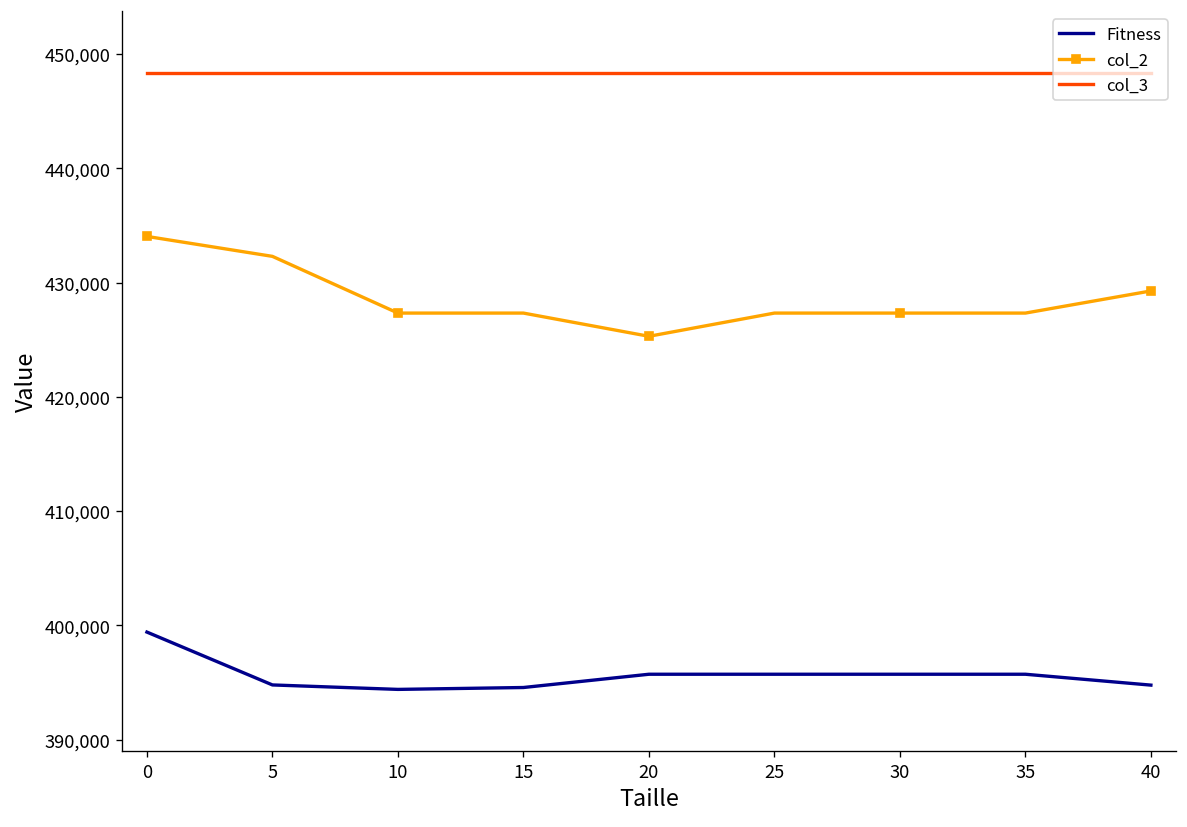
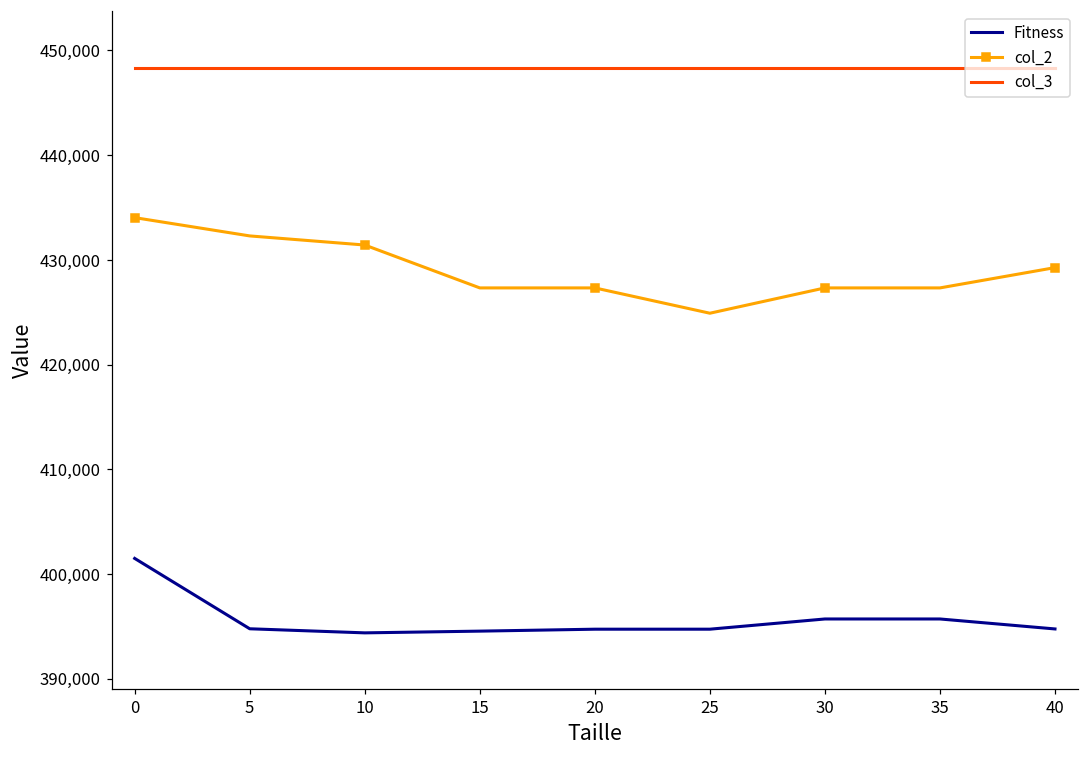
Fitness, 0: 399,000 -> 402,000
col_2, 10: 427,000 -> 431,000
Fitness, 20: 396,000 -> 395,000
col_2, 20: 425,000 -> 427,000
Fitness, 25: 396,000 -> 395,000
col_2, 25: 427,000 -> 425,000
